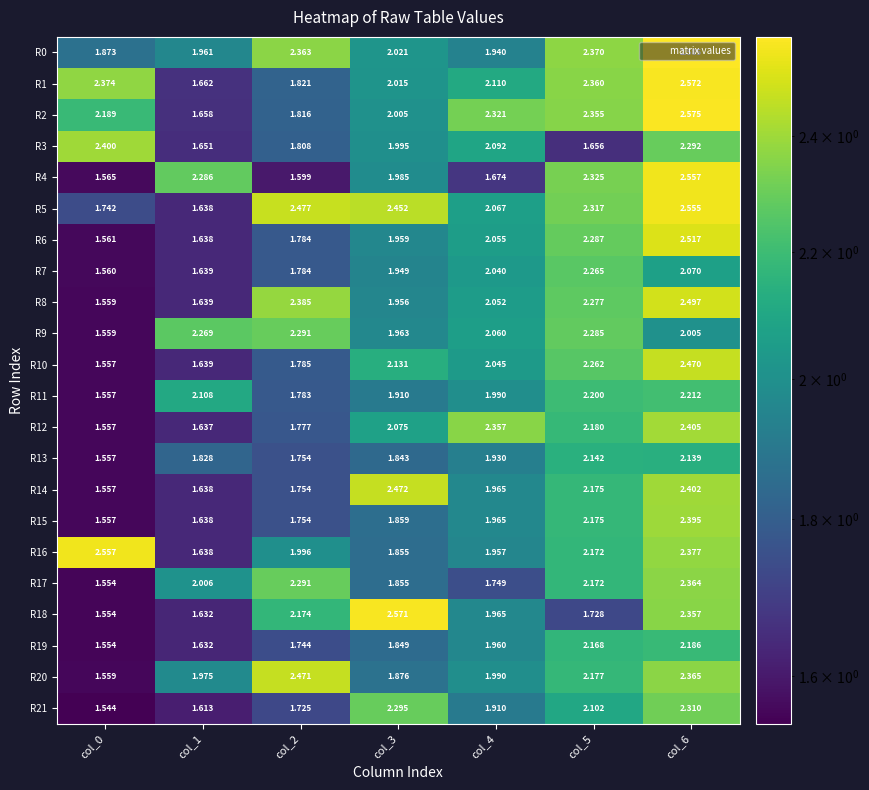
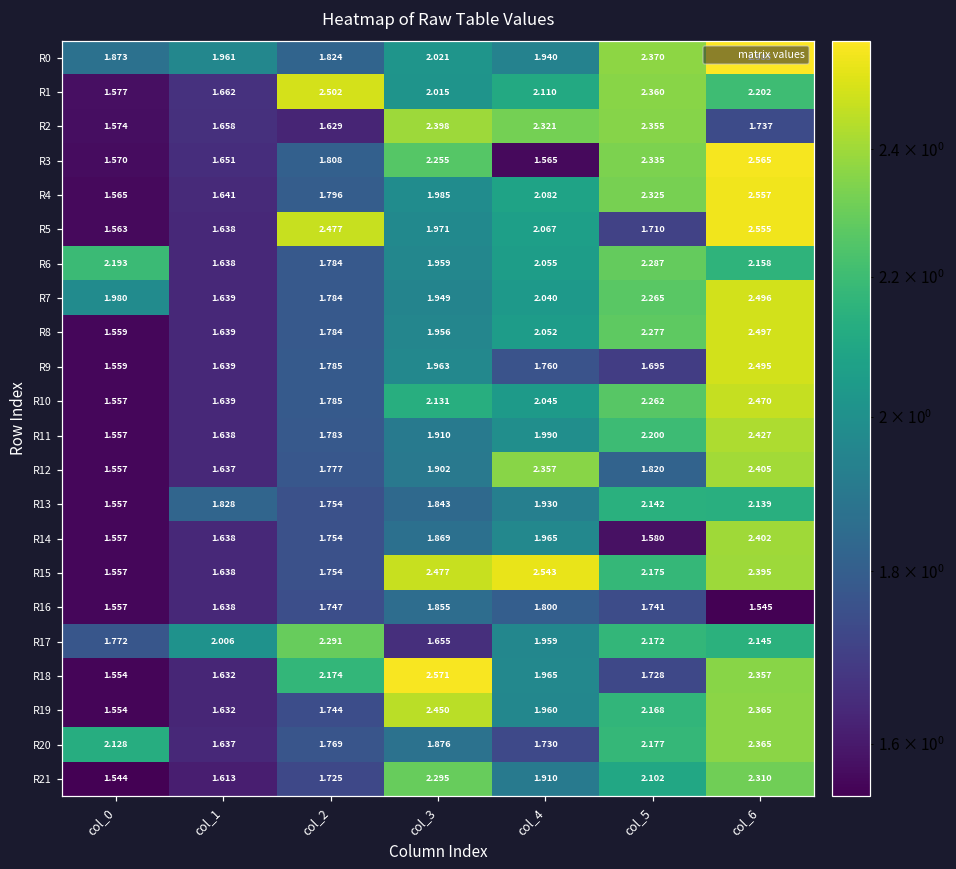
R0, col_2: 2.363 -> 1.824
R1, col_0: 2.374 -> 1.577
R1, col_2: 1.821 -> 2.502
R1, col_6: 2.572 -> 2.202
R2, col_0: 2.189 -> 1.574
R2, col_2: 1.816 -> 1.629
R2, col_3: 2.005 -> 2.398
R2, col_6: 2.575 -> 1.737
R3, col_0: 2.400 -> 1.570
R3, col_3: 1.995 -> 2.255
R3, col_4: 2.092 -> 1.565
R3, col_5: 1.656 -> 2.335
R3, col_6: 2.292 -> 2.565
R4, col_1: 2.286 -> 1.641
R4, col_2: 1.599 -> 1.796
R4, col_4: 1.674 -> 2.082
R5, col_0: 1.742 -> 1.563
R5, col_3: 2.452 -> 1.971
R5, col_5: 2.317 -> 1.710
R6, col_0: 1.561 -> 2.193
R6, col_6: 2.517 -> 2.158
R7, col_0: 1.560 -> 1.980
R7, col_6: 2.070 -> 2.496
R8, col_2: 2.385 -> 1.784
R9, col_1: 2.269 -> 1.639
R9, col_2: 2.291 -> 1.785
R9, col_4: 2.060 -> 1.760
R9, col_5: 2.285 -> 1.695
R9, col_6: 2.005 -> 2.495
R11, col_1: 2.108 -> 1.638
R11, col_6: 2.212 -> 2.427
R12, col_3: 2.075 -> 1.902
R12, col_5: 2.180 -> 1.820
R14, col_3: 2.472 -> 1.869
R14, col_5: 2.175 -> 1.580
R15, col_3: 1.859 -> 2.477
R15, col_4: 1.965 -> 2.543
R16, col_0: 2.557 -> 1.557
R16, col_2: 1.996 -> 1.747
R16, col_4: 1.957 -> 1.800
R16, col_5: 2.172 -> 1.741
R16, col_6: 2.377 -> 1.545
R17, col_0: 1.554 -> 1.772
R17, col_3: 1.855 -> 1.655
R17, col_4: 1.749 -> 1.959
R17, col_6: 2.364 -> 2.145
R19, col_3: 1.849 -> 2.450
R19, col_6: 2.186 -> 2.365
R20, col_0: 1.559 -> 2.128
R20, col_1: 1.975 -> 1.637
R20, col_2: 2.471 -> 1.769
R20, col_4: 1.990 -> 1.730
